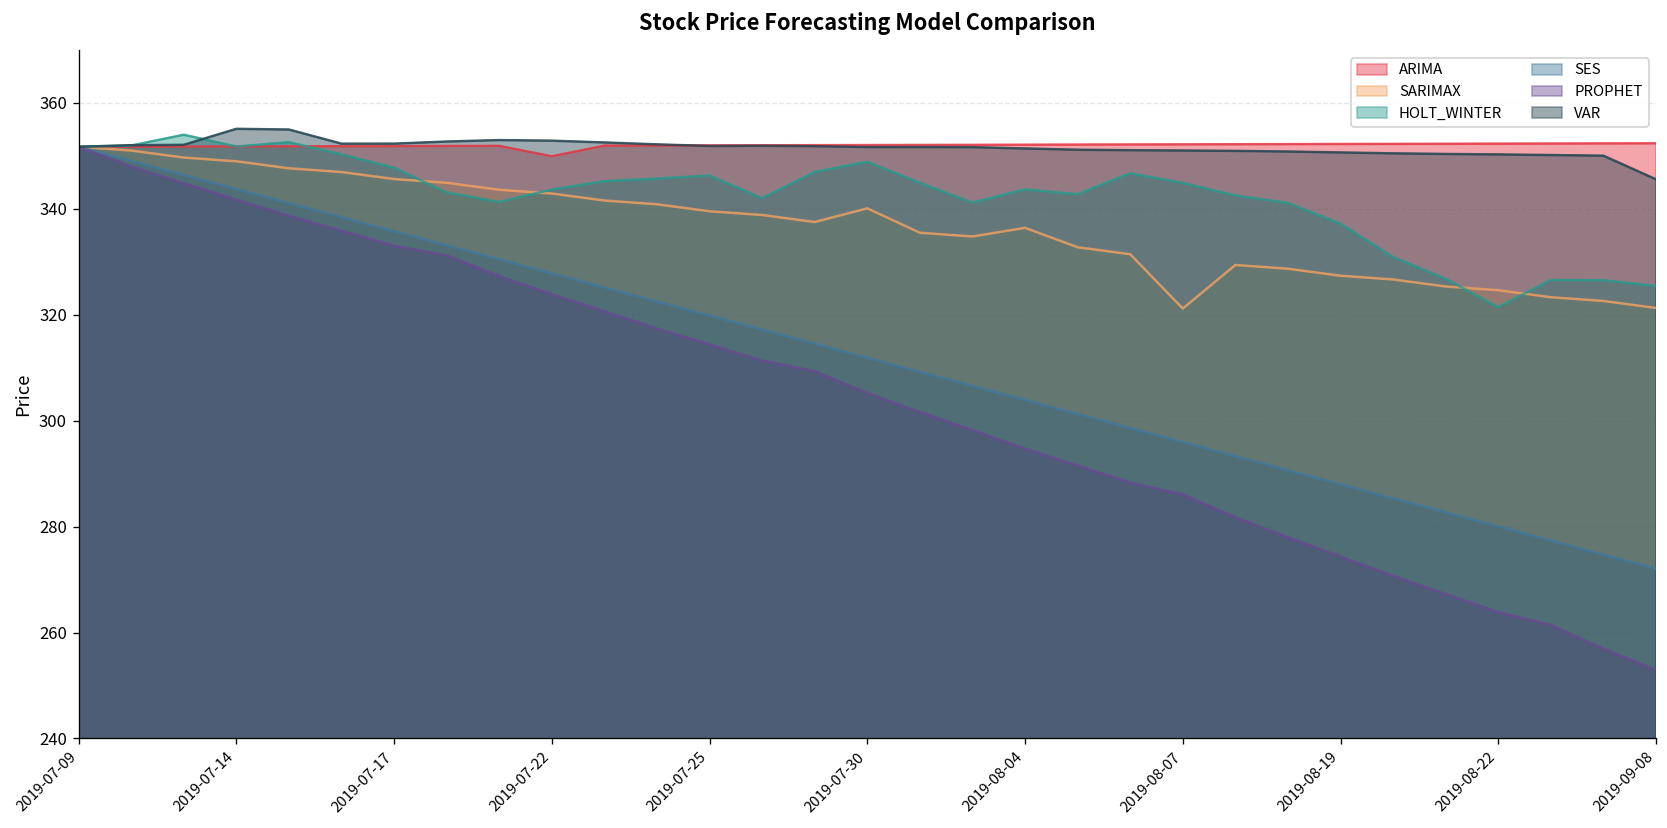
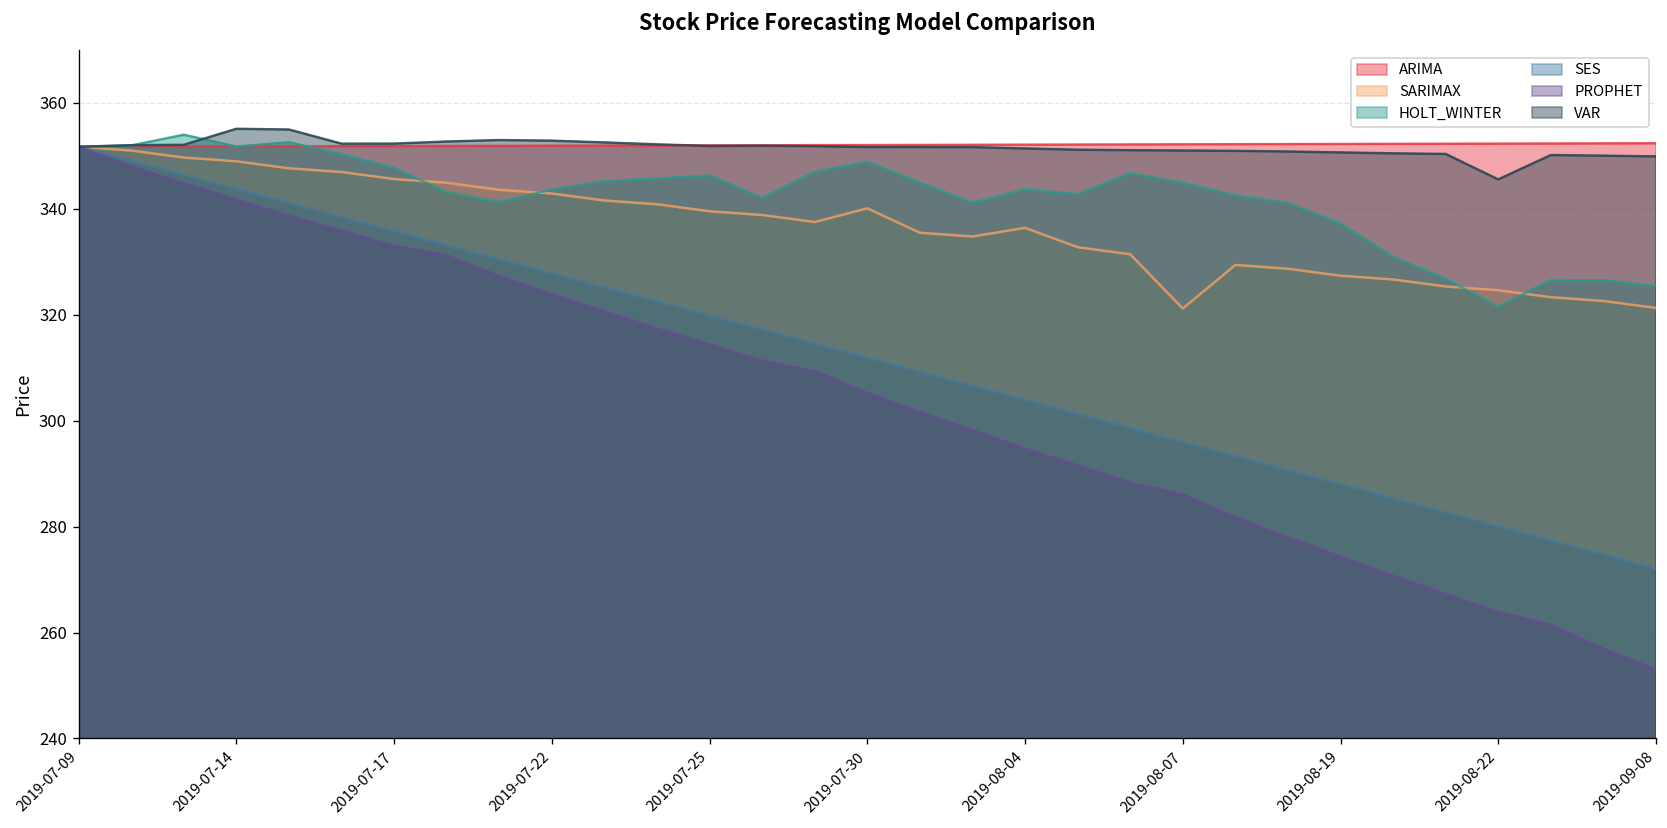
ARIMA, 2019-07-22: 350 -> 352
VAR, 2019-08-22: 350 -> 346
VAR, 2019-09-08: 346 -> 350
